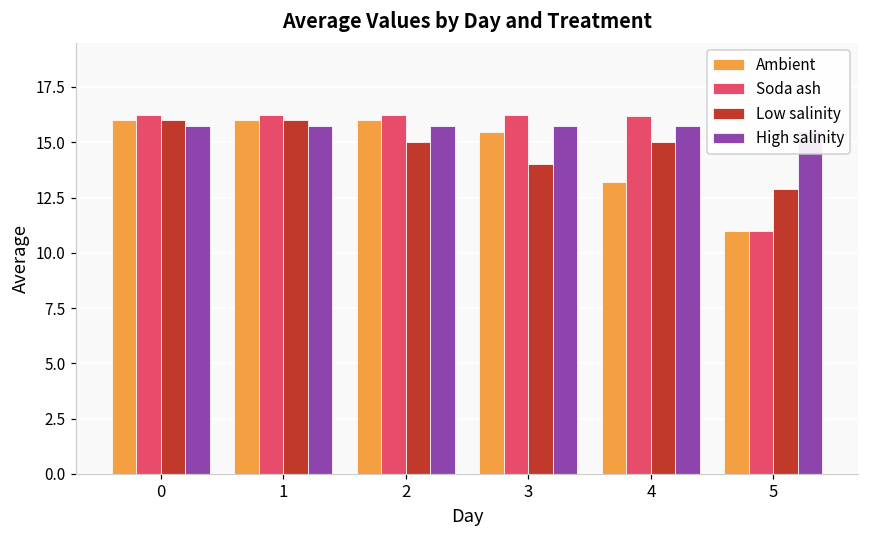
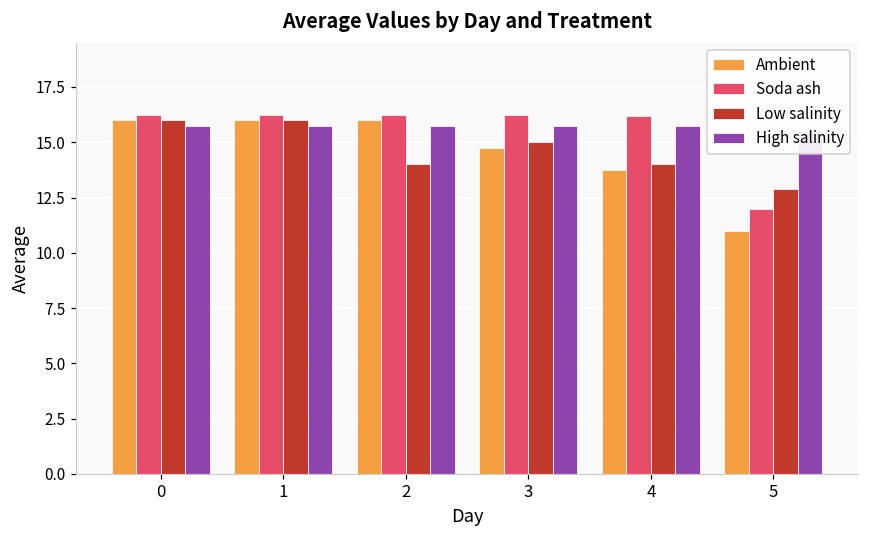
Low salinity, 2: 15 -> 14
Ambient, 3: 15.5 -> 14.8
Low salinity, 3: 14 -> 15
Ambient, 4: 13.2 -> 13.8
Low salinity, 4: 15 -> 14
Soda ash, 5: 11 -> 12
